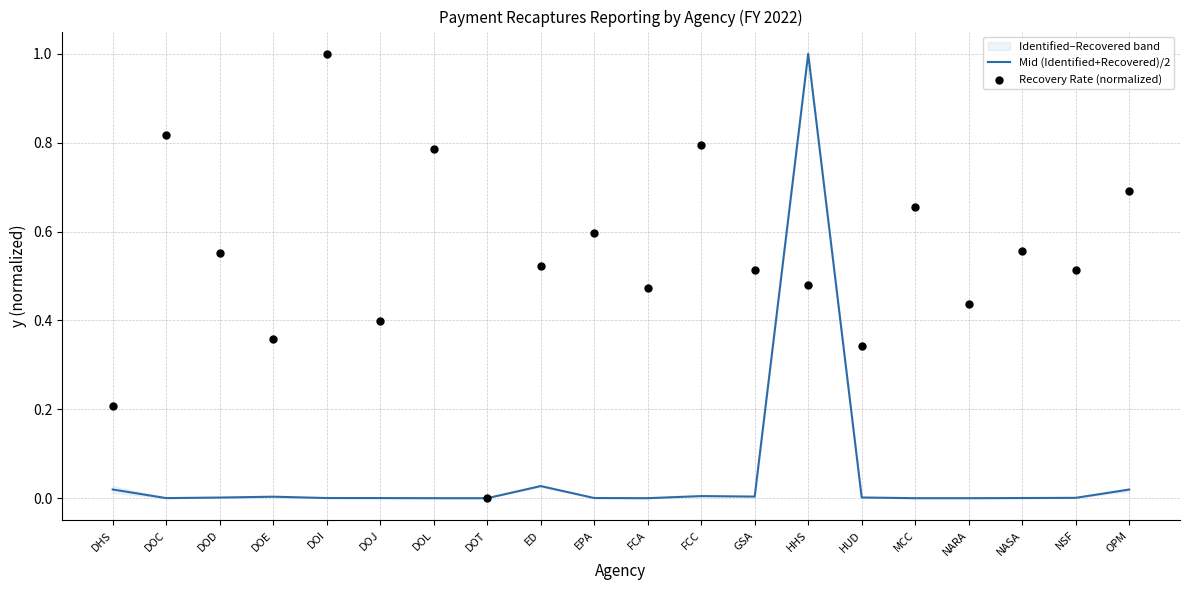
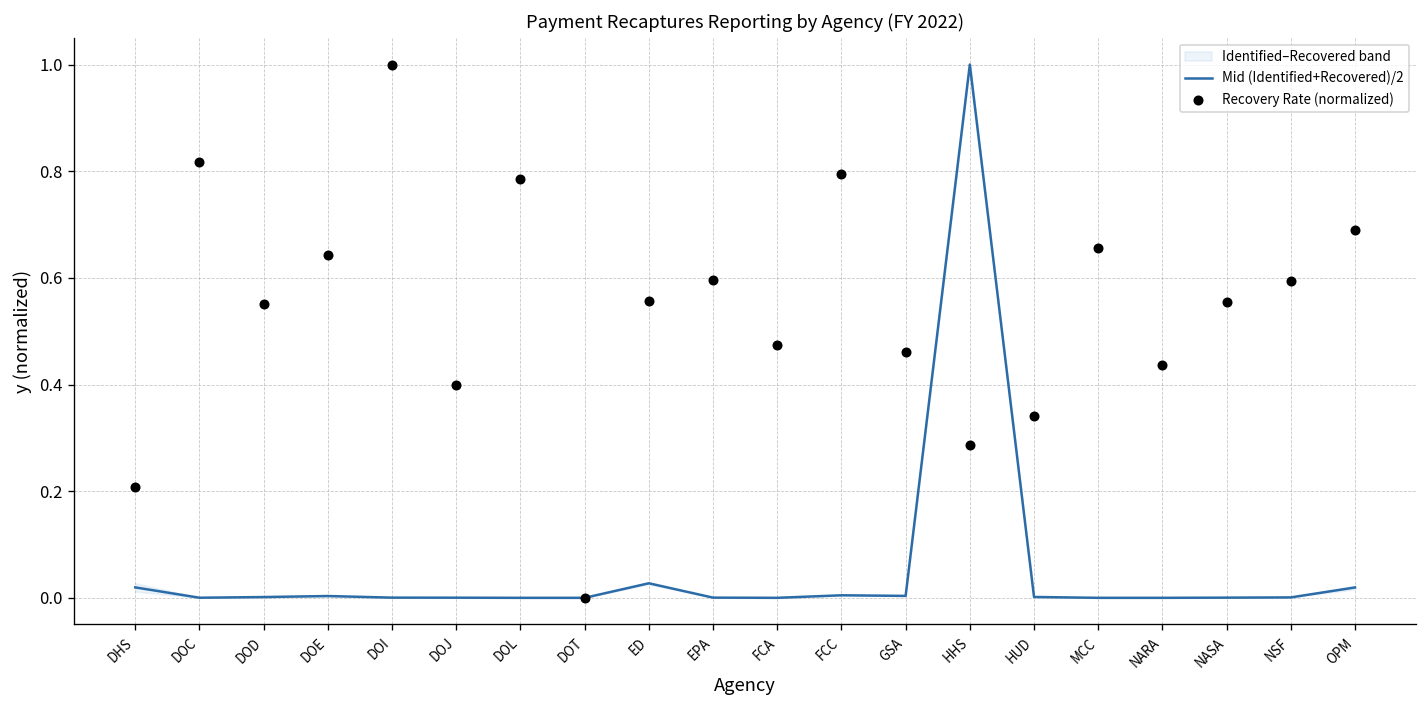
Recovery Rate (normalized), DOE: 0.36 -> 0.64
Recovery Rate (normalized), ED: 0.52 -> 0.56
Recovery Rate (normalized), GSA: 0.51 -> 0.46
Recovery Rate (normalized), HHS: 0.48 -> 0.29
Recovery Rate (normalized), NSF: 0.51 -> 0.59
